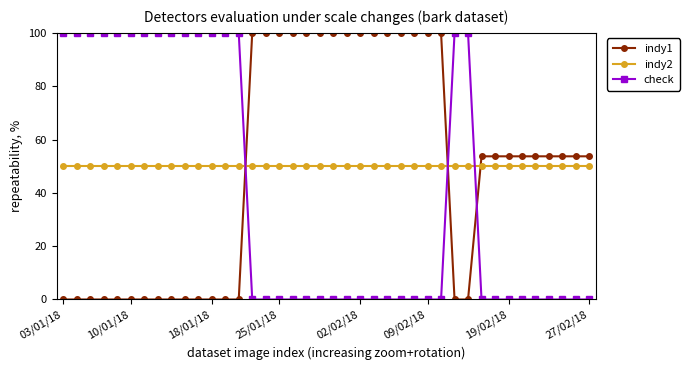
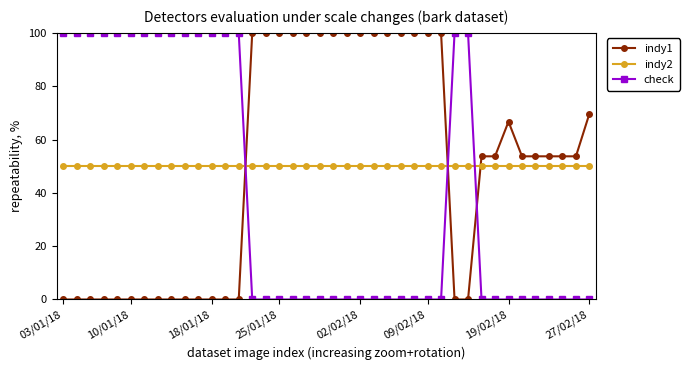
indy1, 19/02/18: 54 -> 67
indy1, 27/02/18: 54 -> 70
